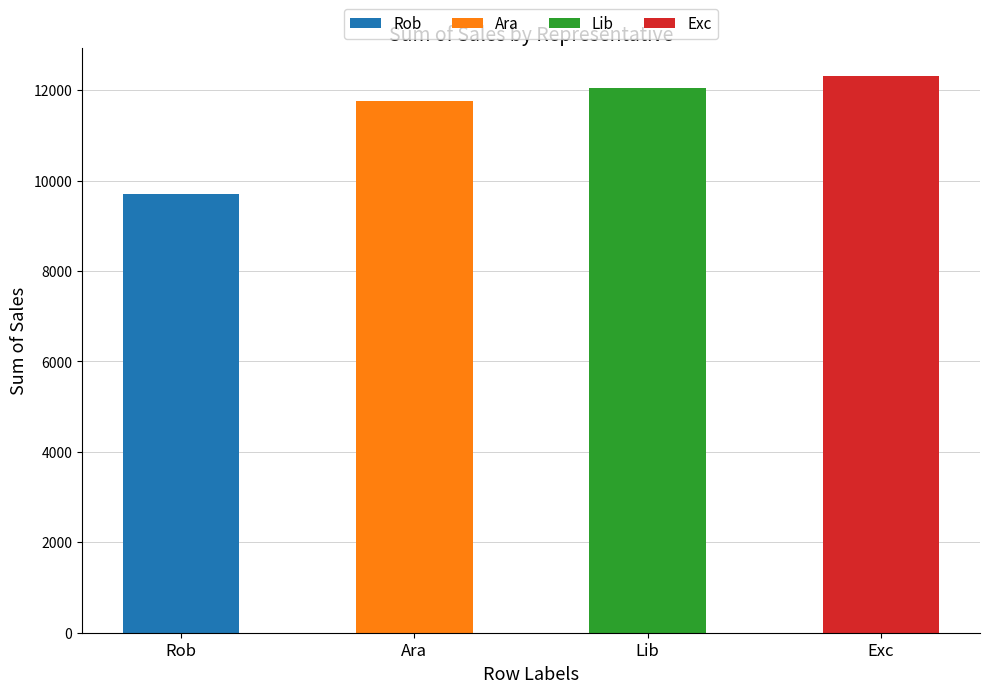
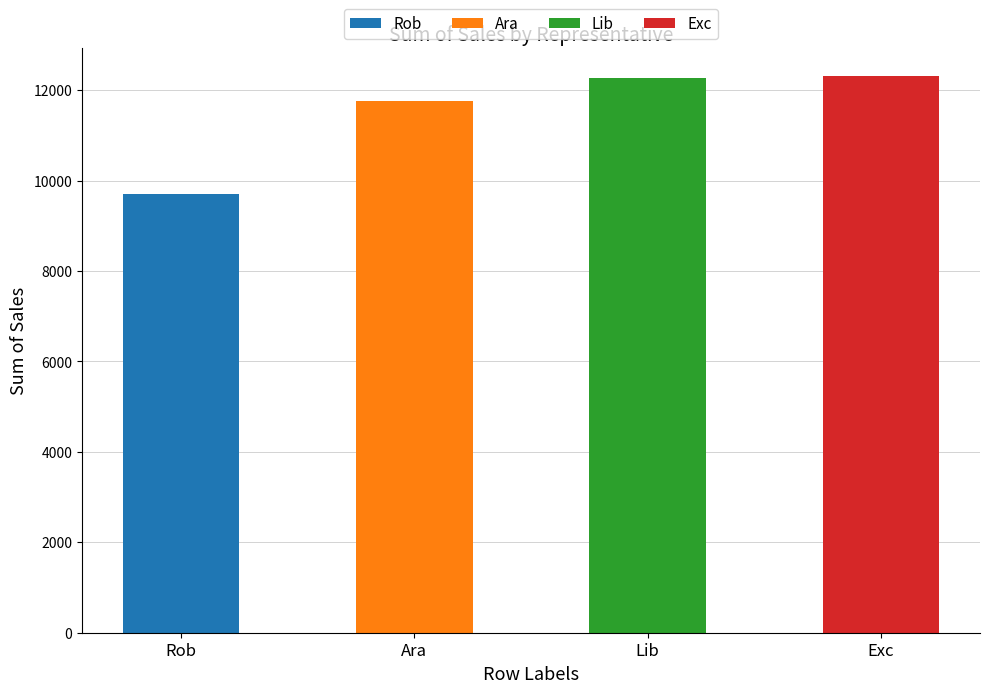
Lib: 12100 -> 12300
